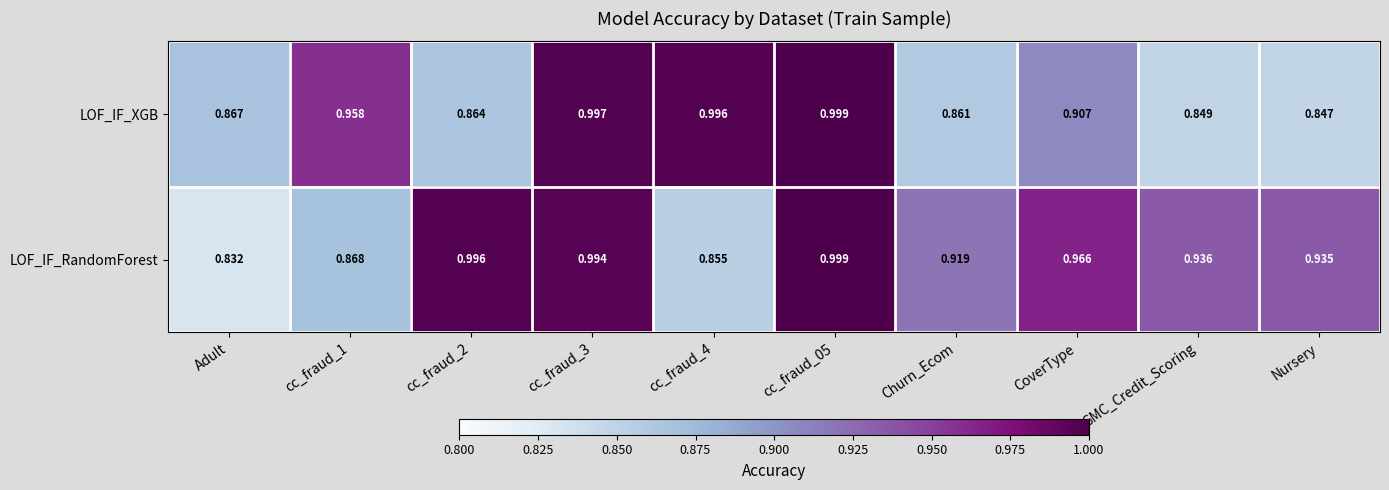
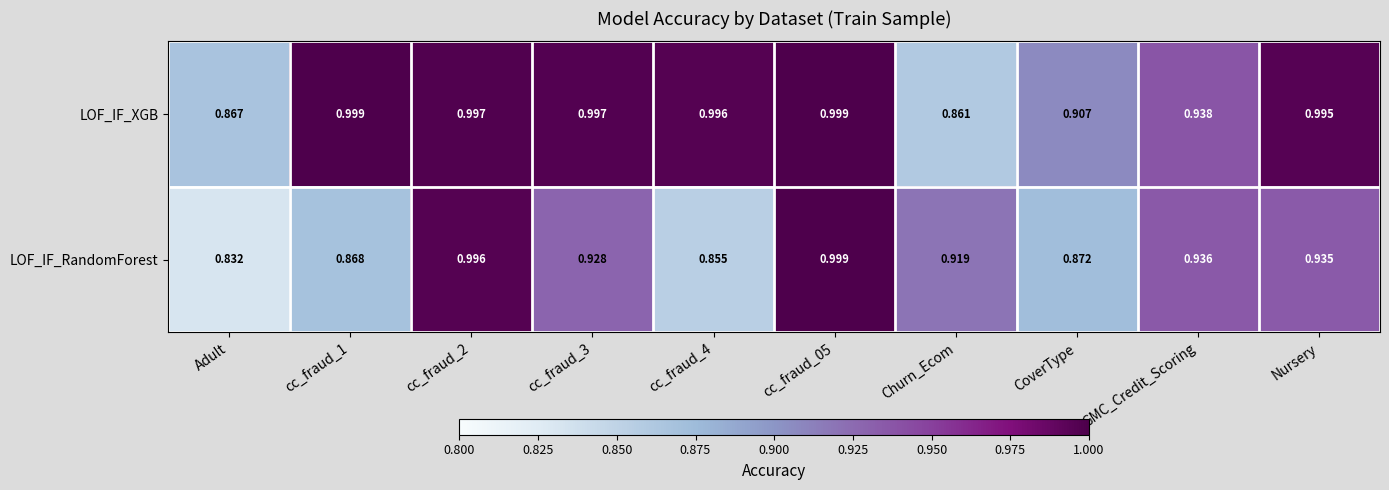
LOF_IF_XGB, cc_fraud_1: 0.958 -> 0.999
LOF_IF_XGB, cc_fraud_2: 0.864 -> 0.997
LOF_IF_XGB, GMC_Credit_Scoring: 0.849 -> 0.938
LOF_IF_XGB, Nursery: 0.847 -> 0.995
LOF_IF_RandomForest, cc_fraud_3: 0.994 -> 0.928
LOF_IF_RandomForest, CoverType: 0.966 -> 0.872
